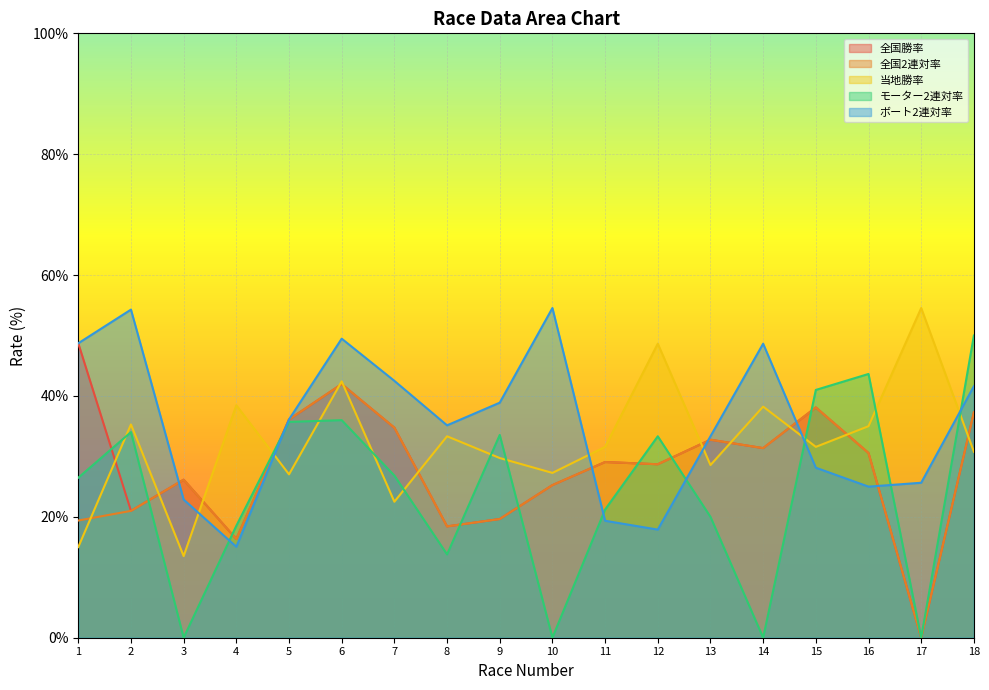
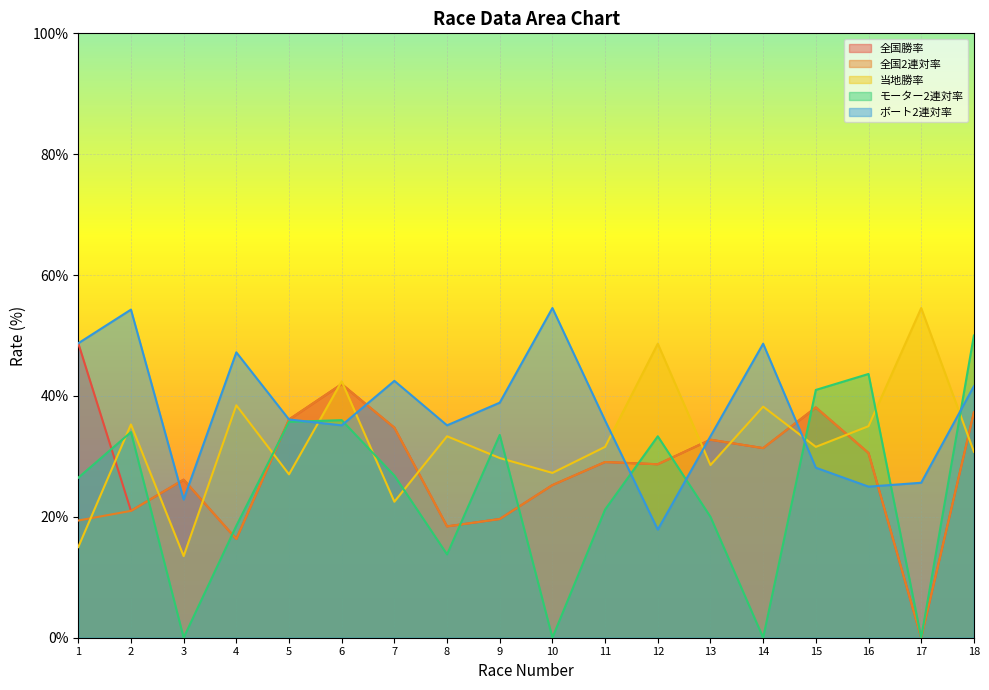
ボート2連対率, 4: 15% -> 47%
ボート2連対率, 6: 49% -> 35%
ボート2連対率, 11: 19% -> 36%
